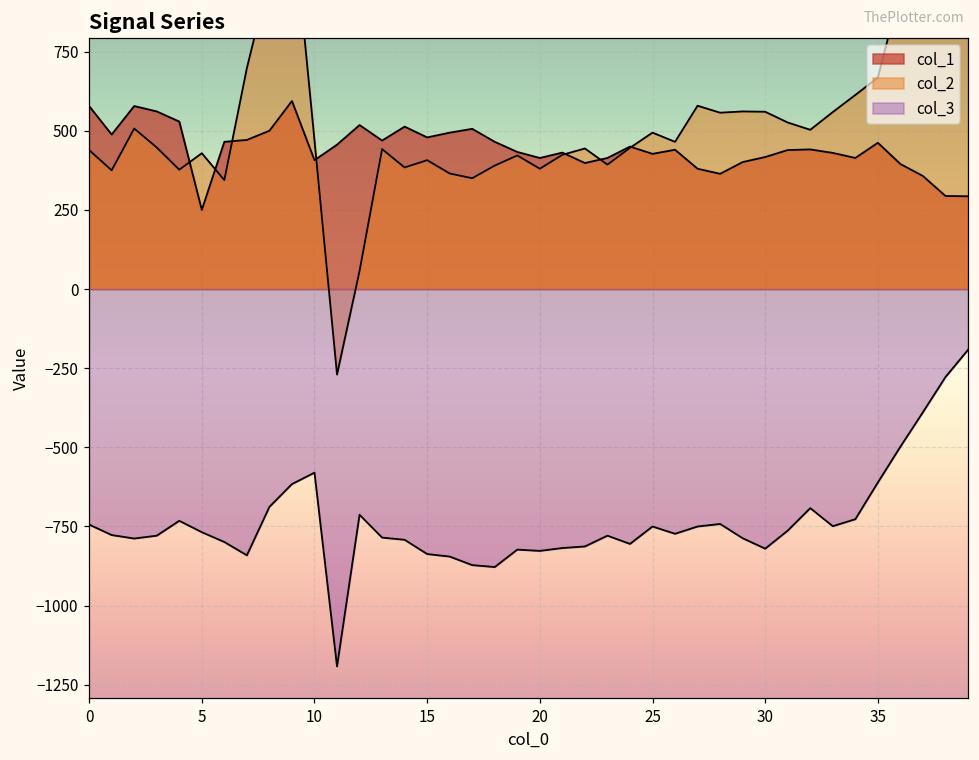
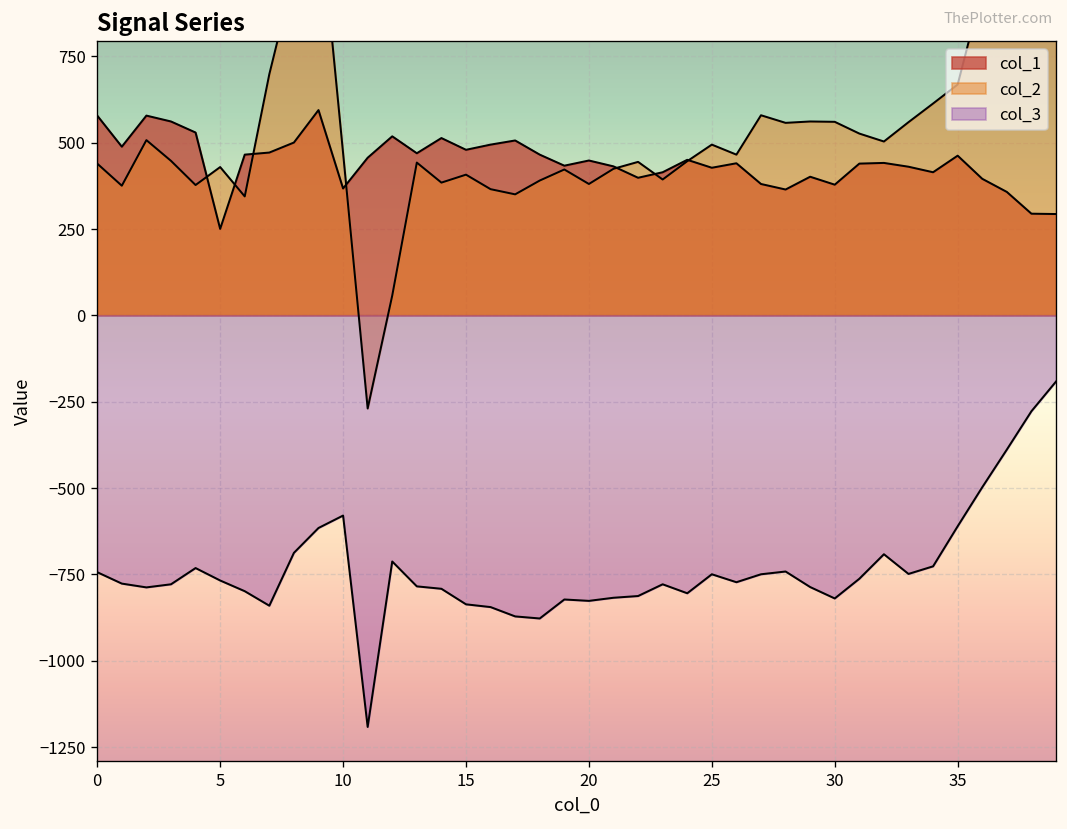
col_1, 10: 410 -> 370
col_1, 20: 410 -> 450
col_1, 30: 420 -> 380
